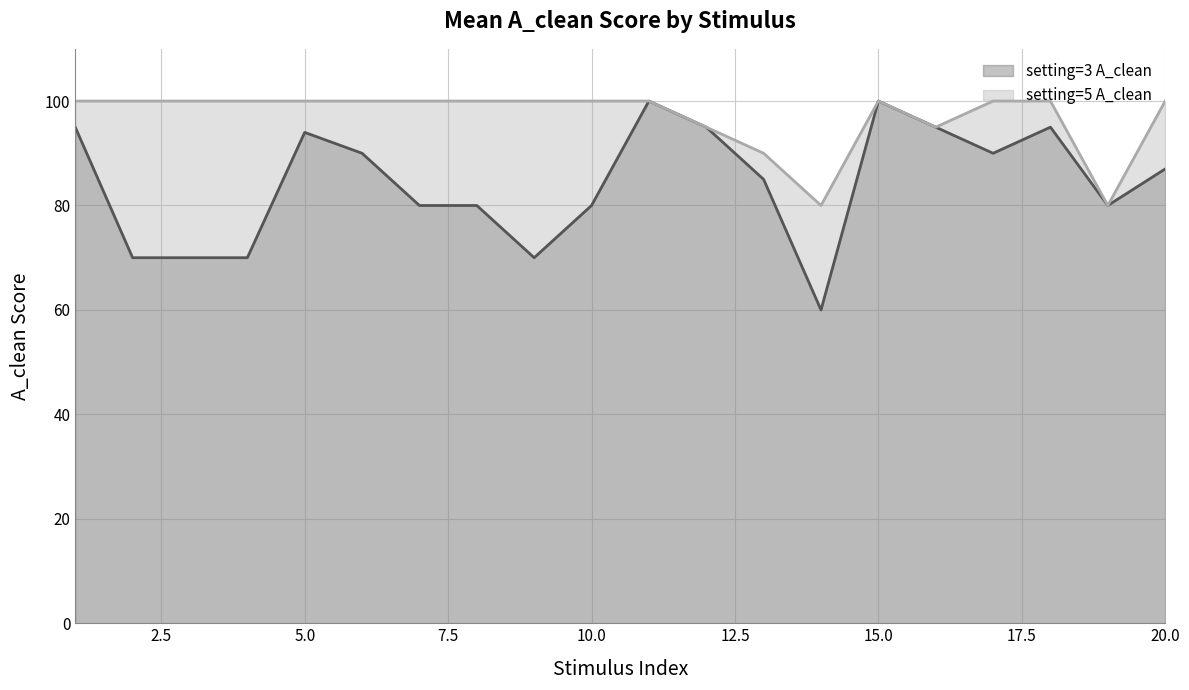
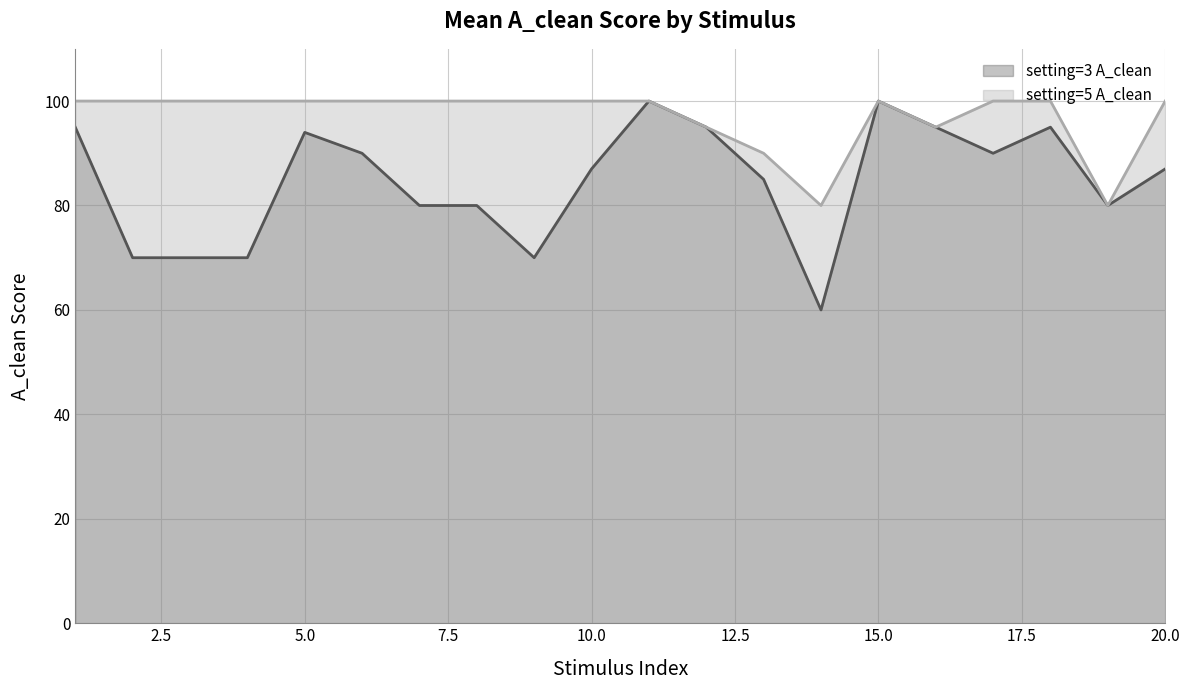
setting=3 A_clean, 10.0: 80 -> 87
